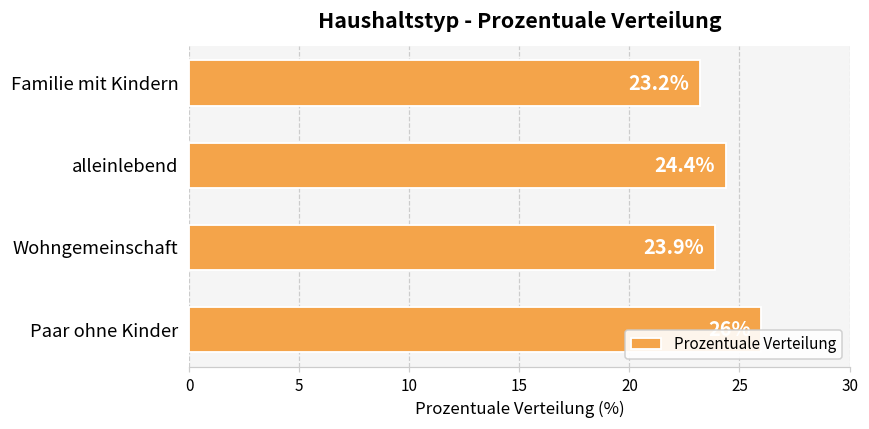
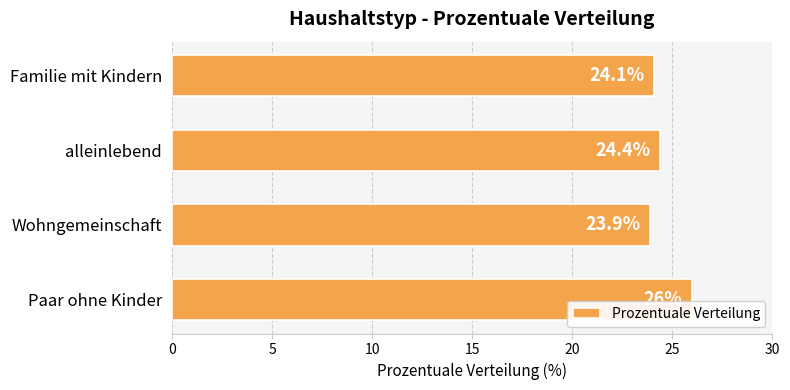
Familie mit Kindern: 23.2% -> 24.1%
